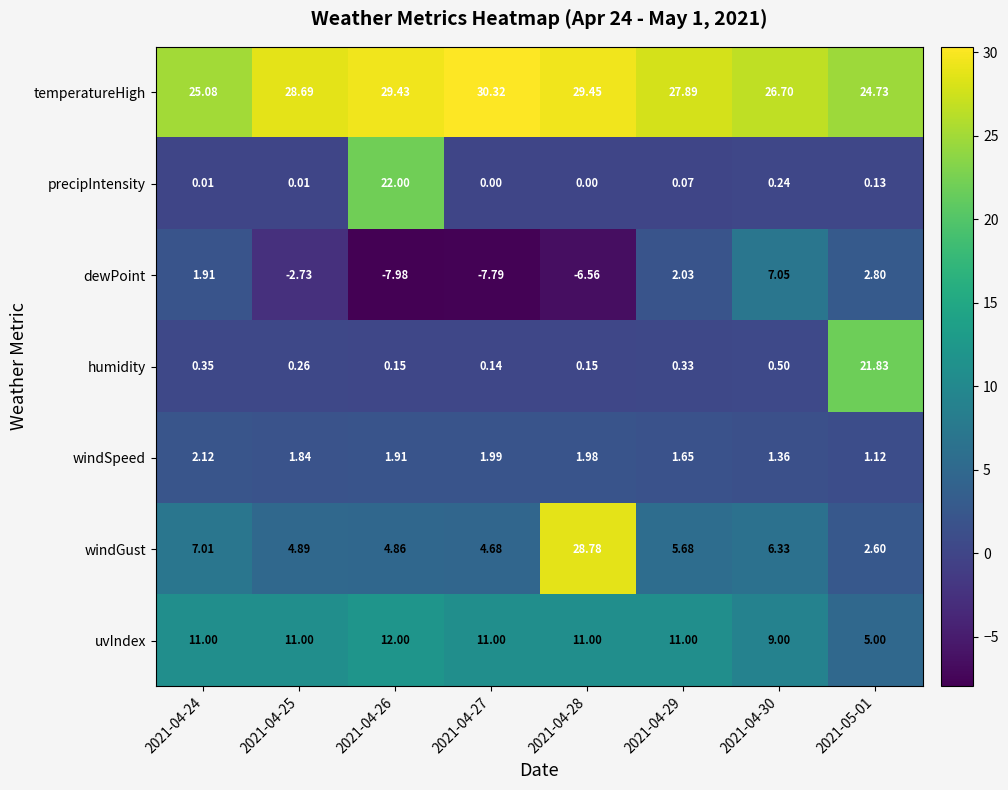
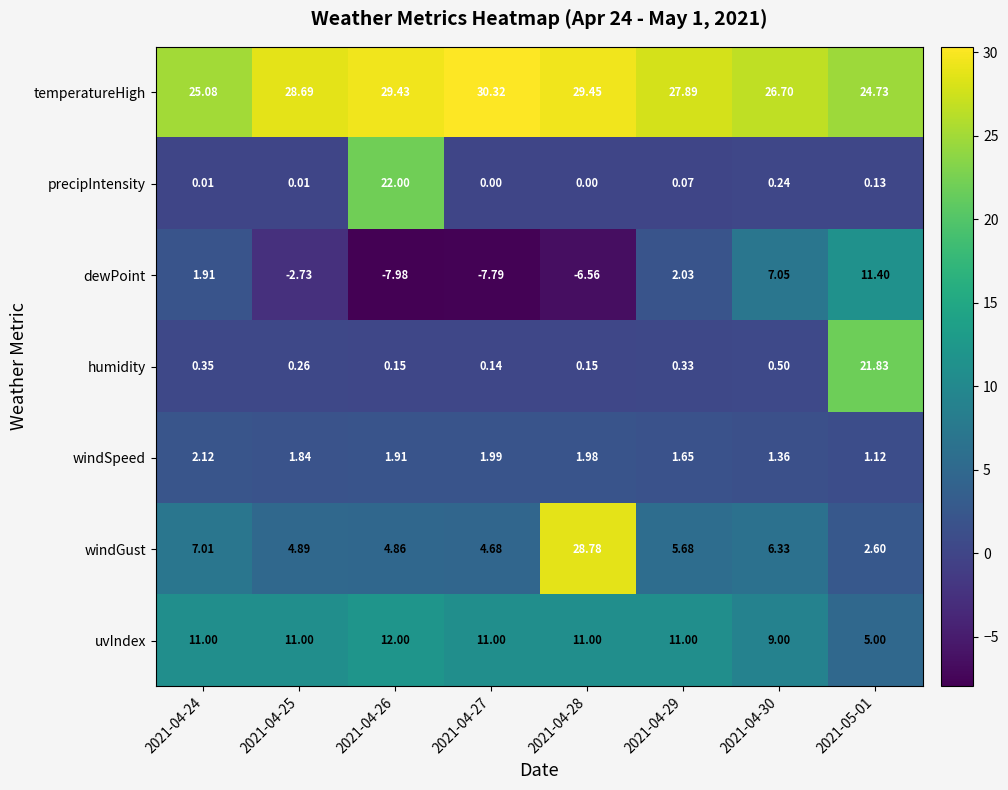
dewPoint, 2021-05-01: 2.80 -> 11.40
